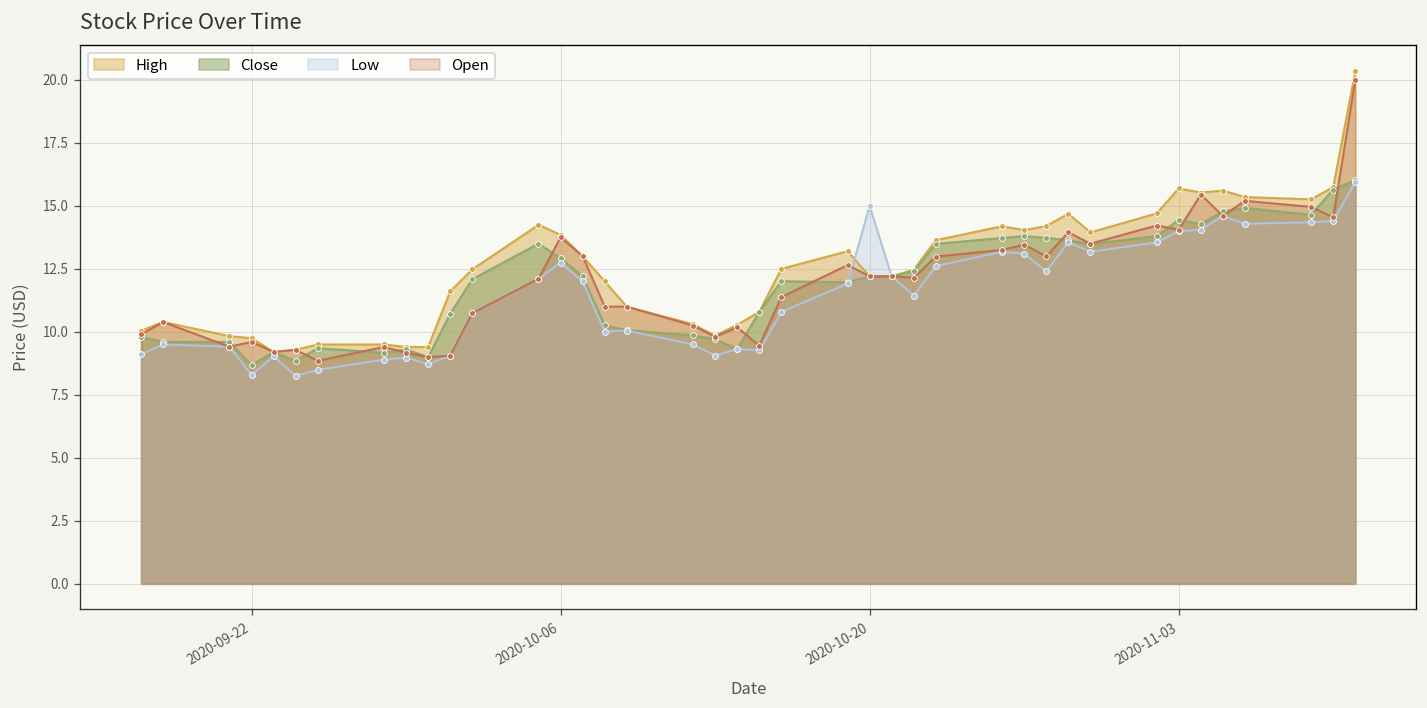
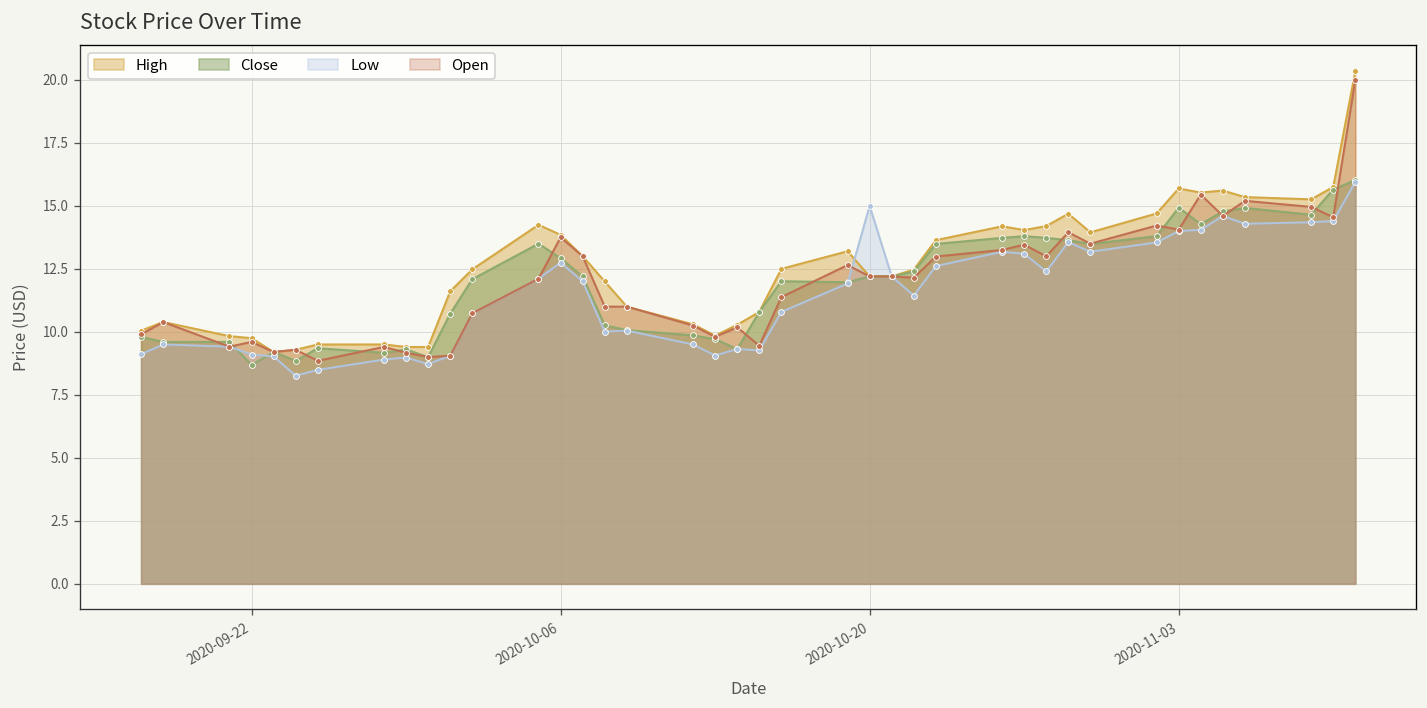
Low, 2020-09-22: 8.3 -> 9.1
Close, 2020-11-03: 14.5 -> 14.9
